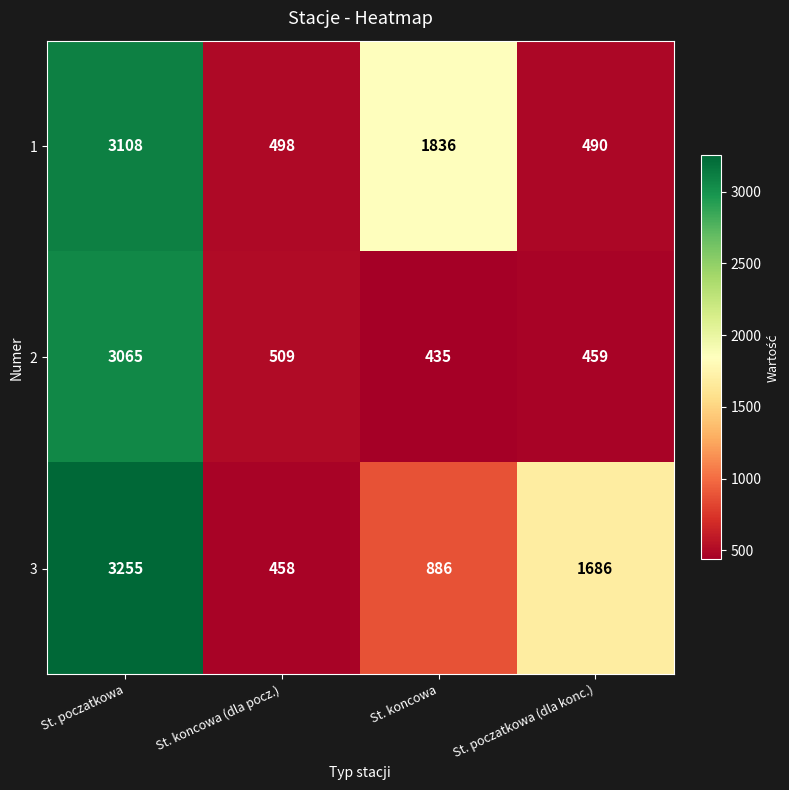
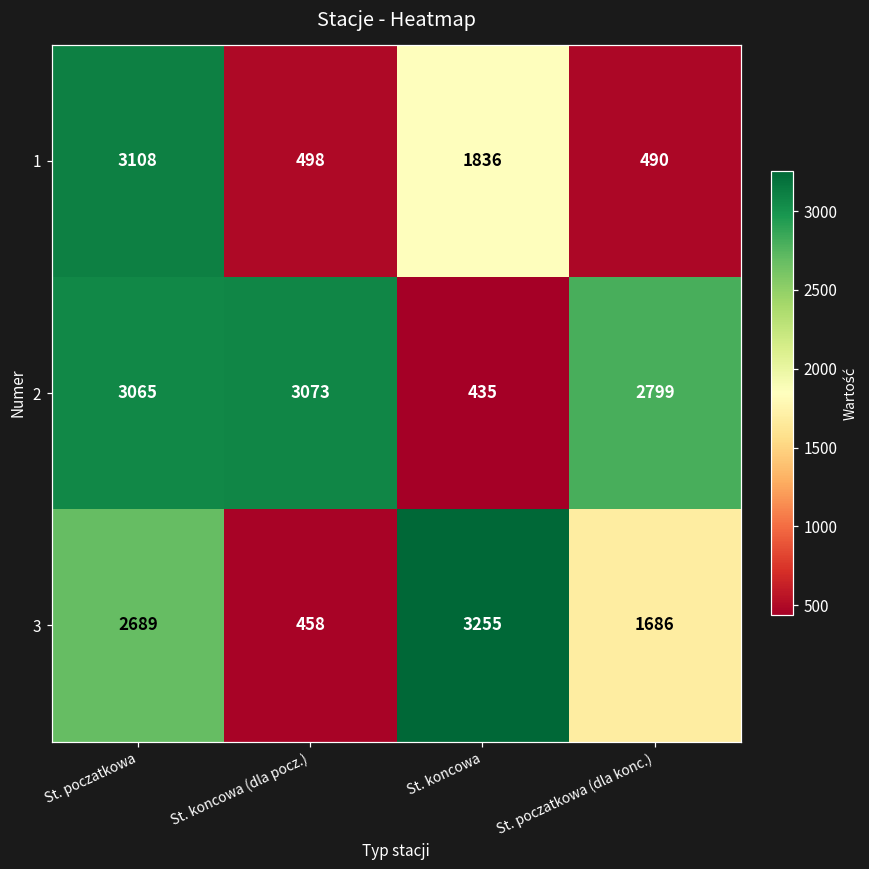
2, St. koncowa (dla pocz.): 509 -> 3073
2, St. poczatkowa (dla konc.): 459 -> 2799
3, St. poczatkowa: 3255 -> 2689
3, St. koncowa: 886 -> 3255
